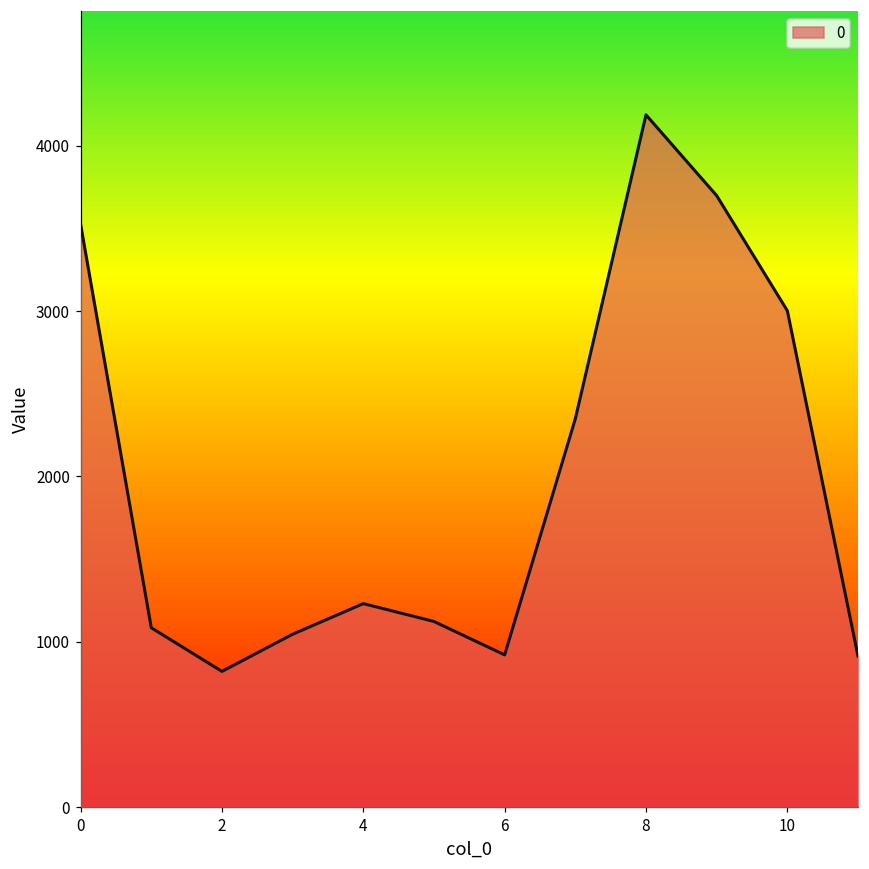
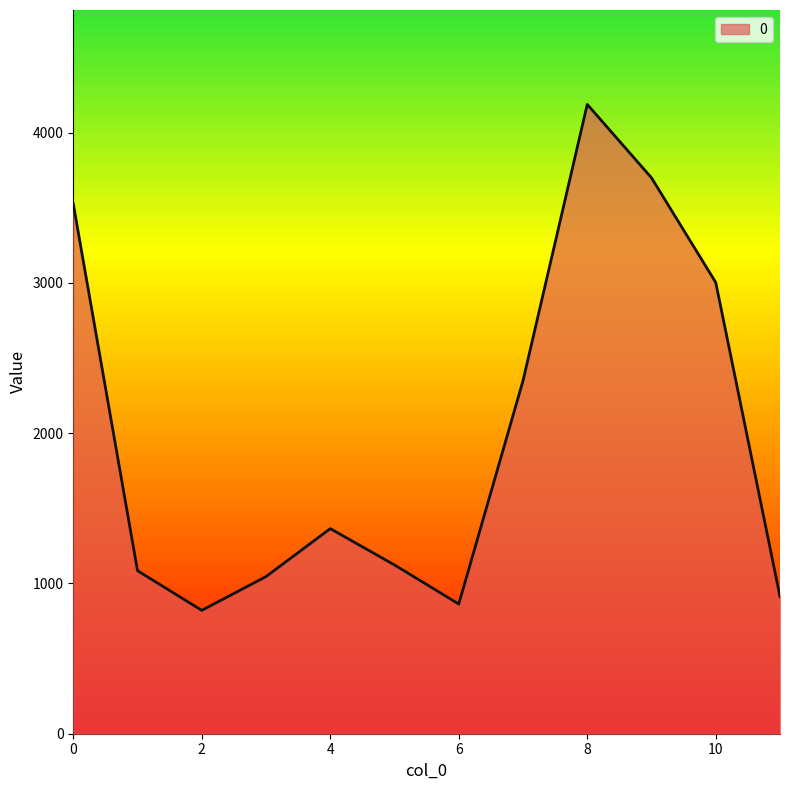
4: 1230 -> 1360
6: 920 -> 860
